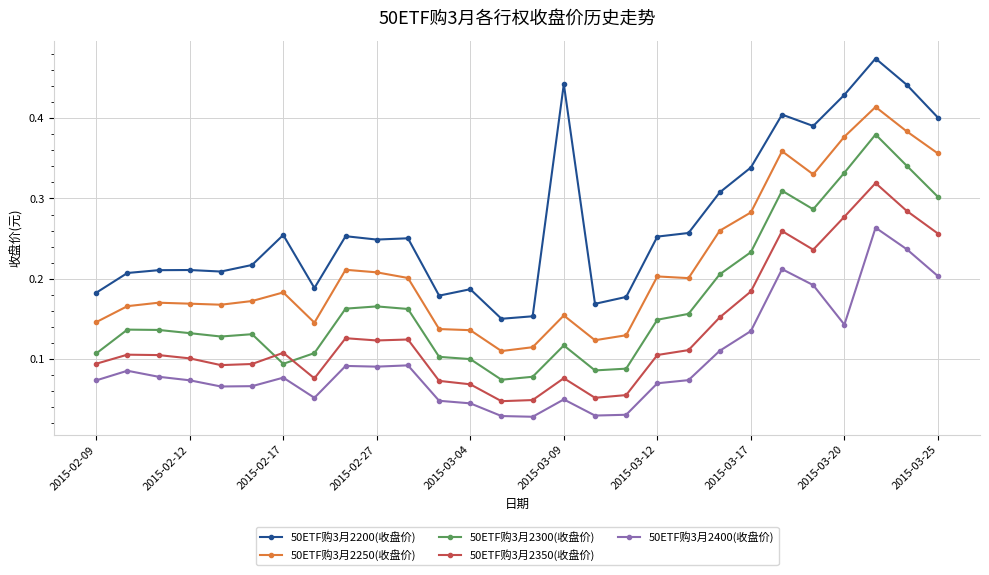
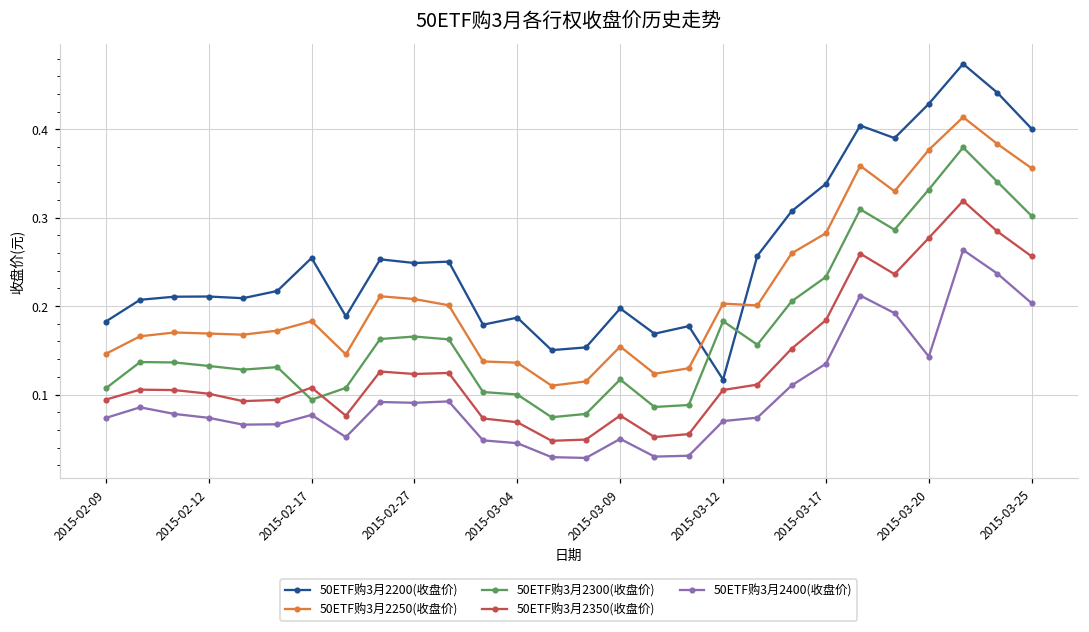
50ETF购3月2200(收盘价), 2015-03-09: 0.44 -> 0.20
50ETF购3月2200(收盘价), 2015-03-12: 0.25 -> 0.12
50ETF购3月2300(收盘价), 2015-03-12: 0.15 -> 0.18
